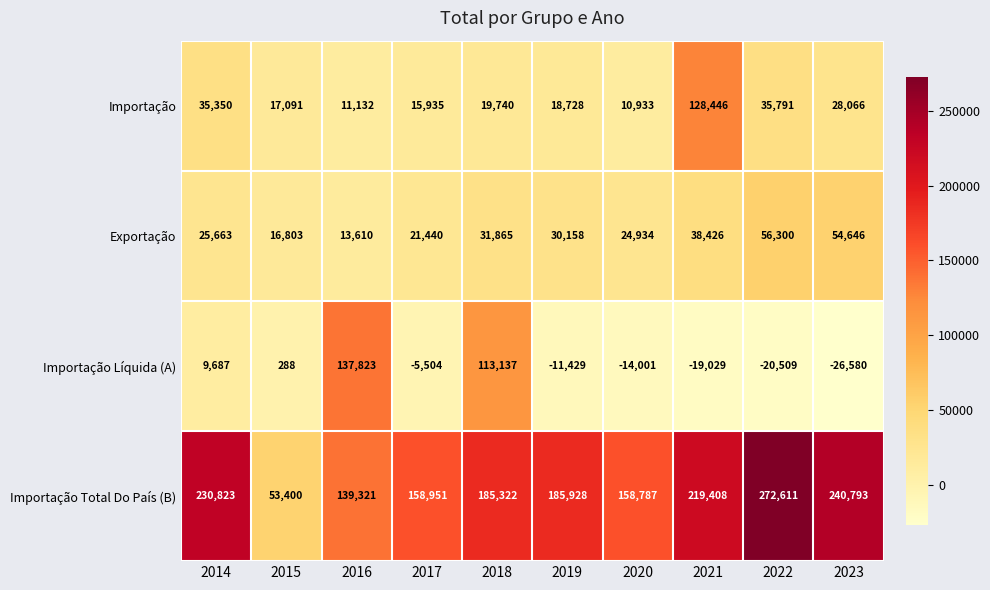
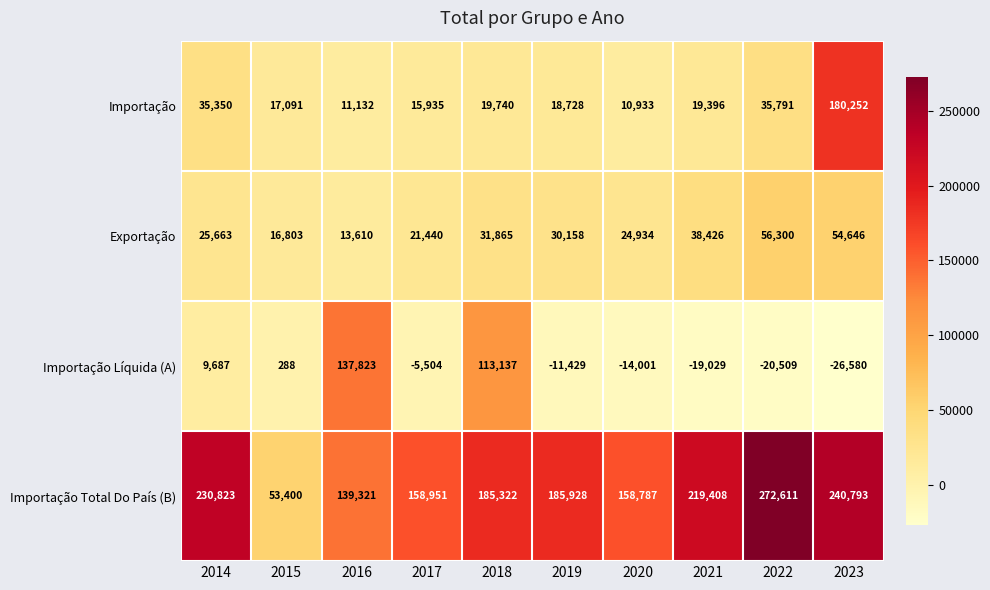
Importação, 2021: 128,446 -> 19,396
Importação, 2023: 28,066 -> 180,252
